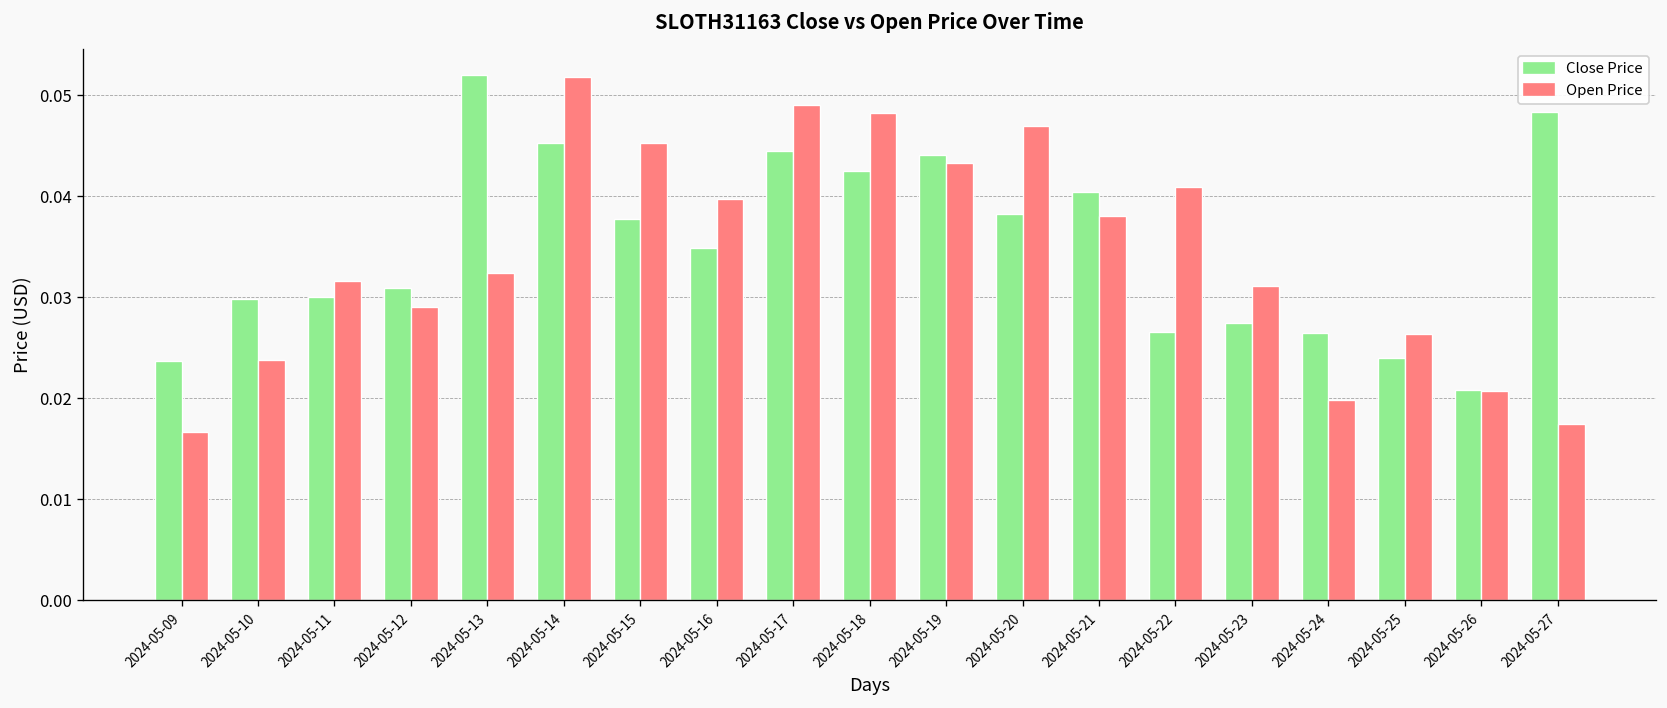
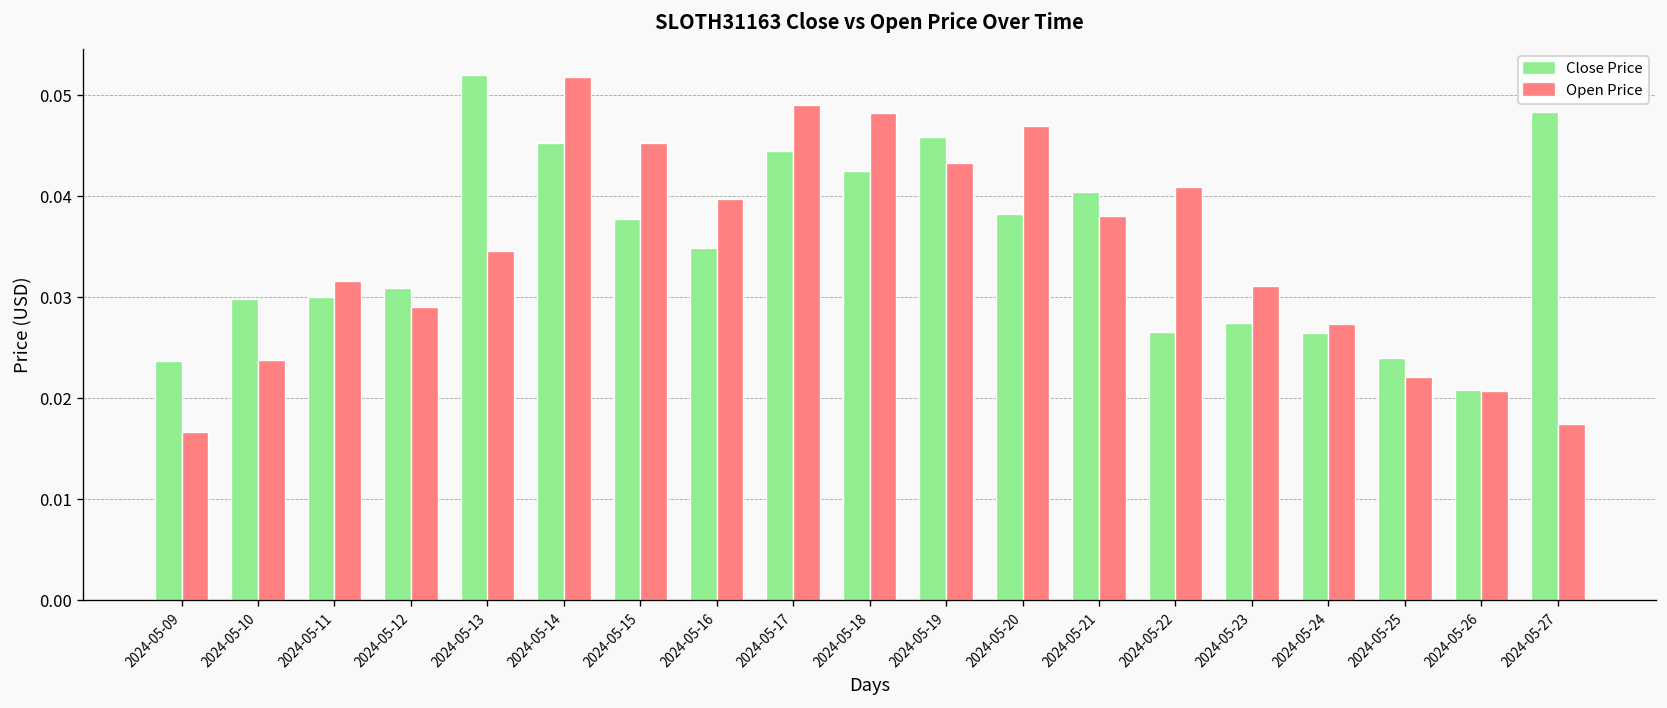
Open Price, 2024-05-13: 0.032 -> 0.035
Close Price, 2024-05-19: 0.044 -> 0.046
Open Price, 2024-05-24: 0.020 -> 0.027
Open Price, 2024-05-25: 0.026 -> 0.022
